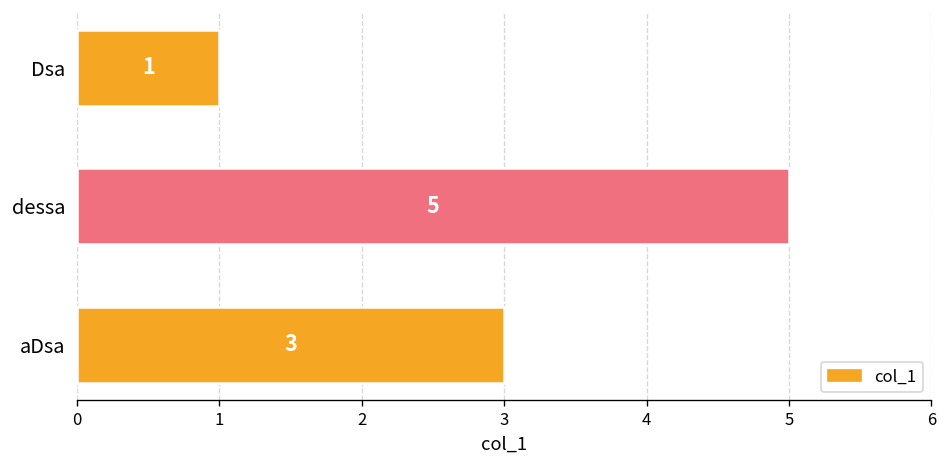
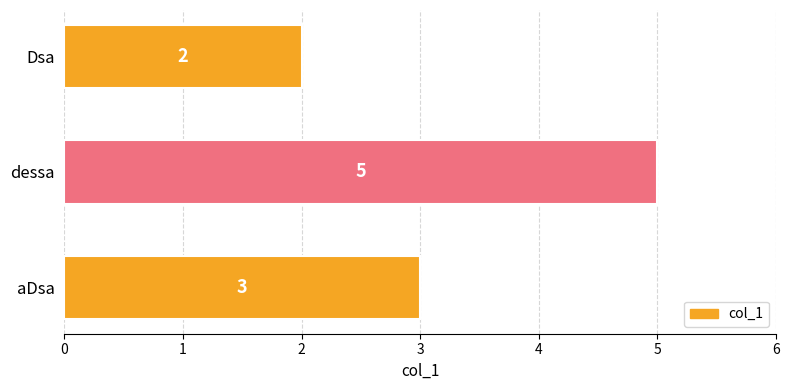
Dsa: 1 -> 2
